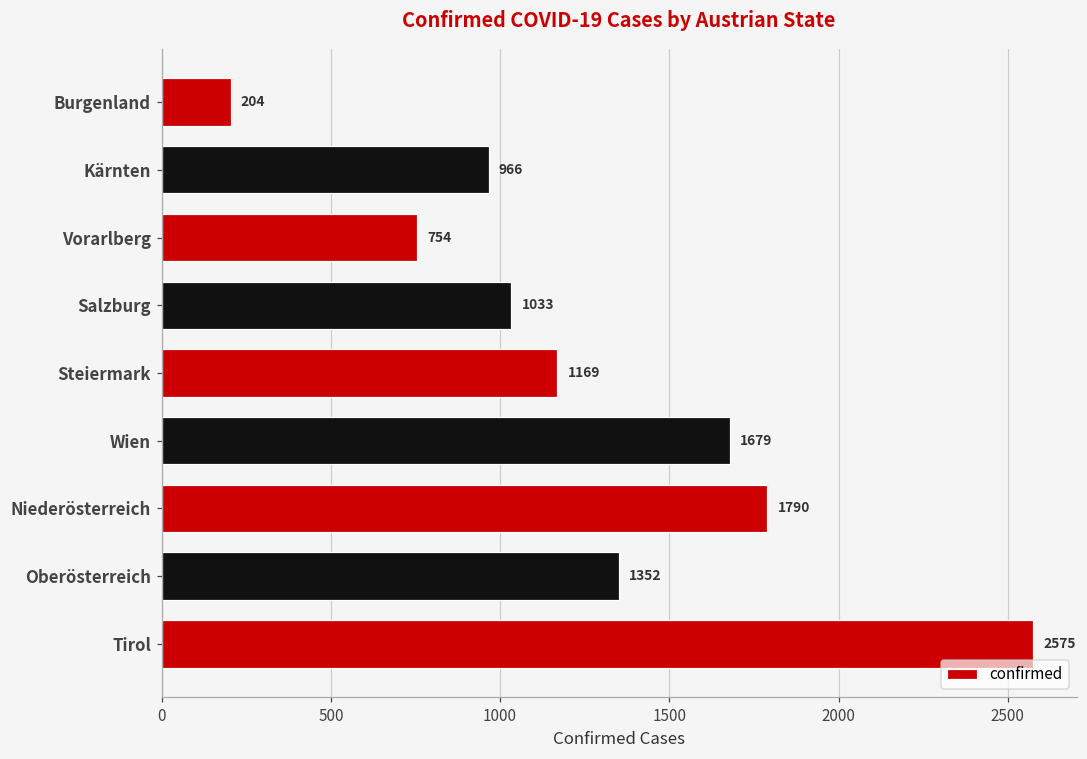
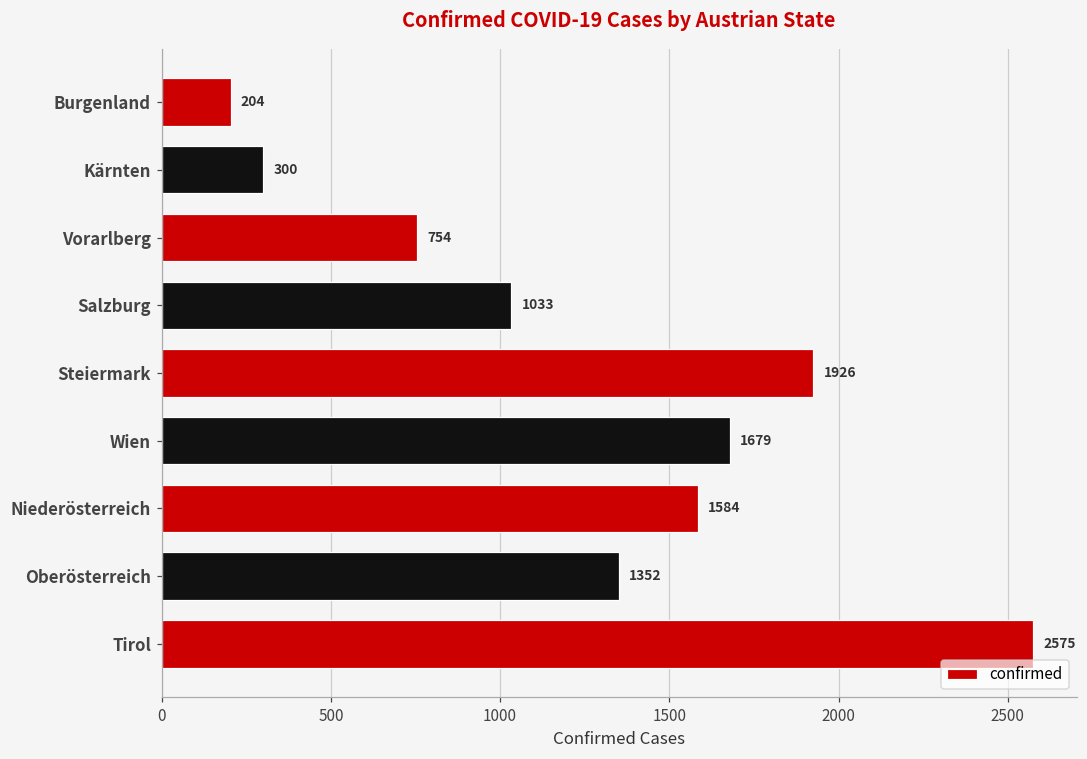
Kärnten: 966 -> 300
Steiermark: 1169 -> 1926
Niederösterreich: 1790 -> 1584
